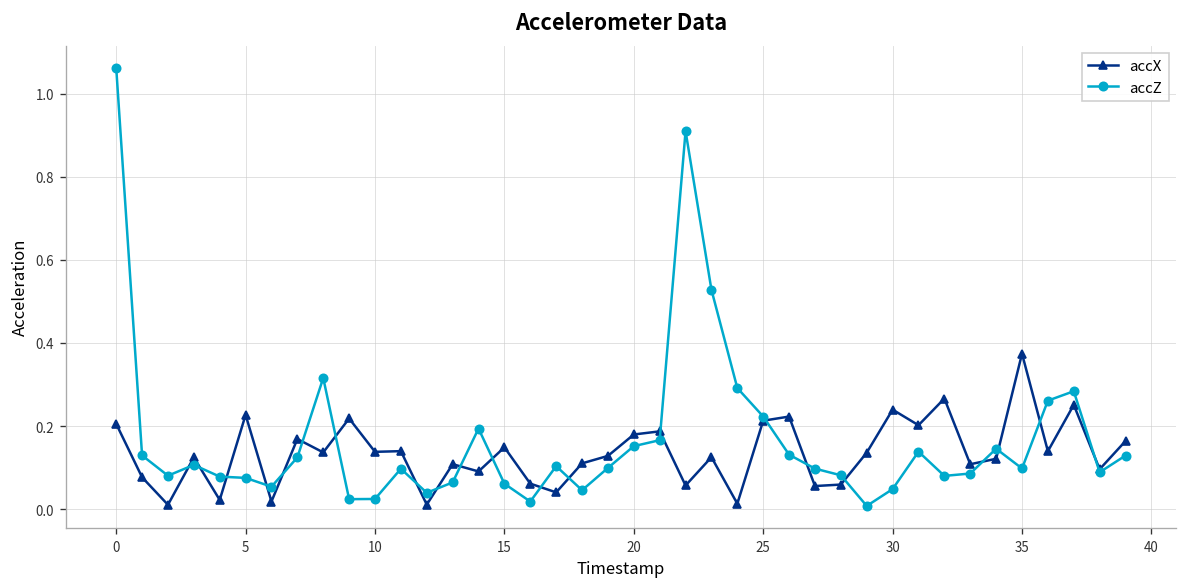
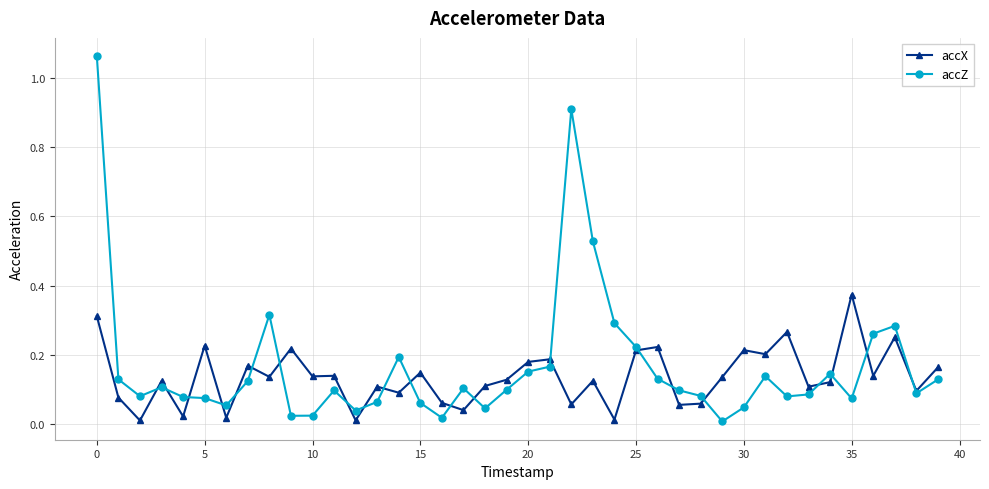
accX, 0: 0.21 -> 0.31
accX, 30: 0.24 -> 0.21
accZ, 35: 0.10 -> 0.07
